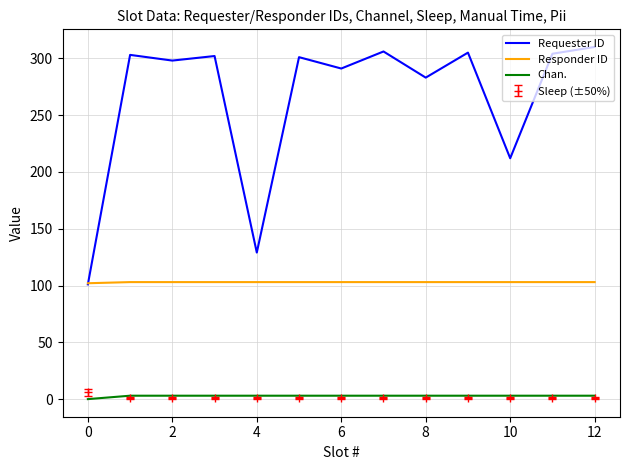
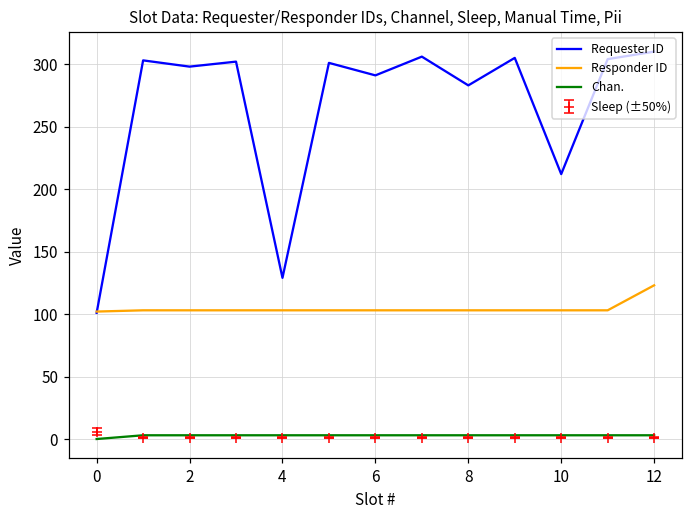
Responder ID, 12: 103 -> 123
